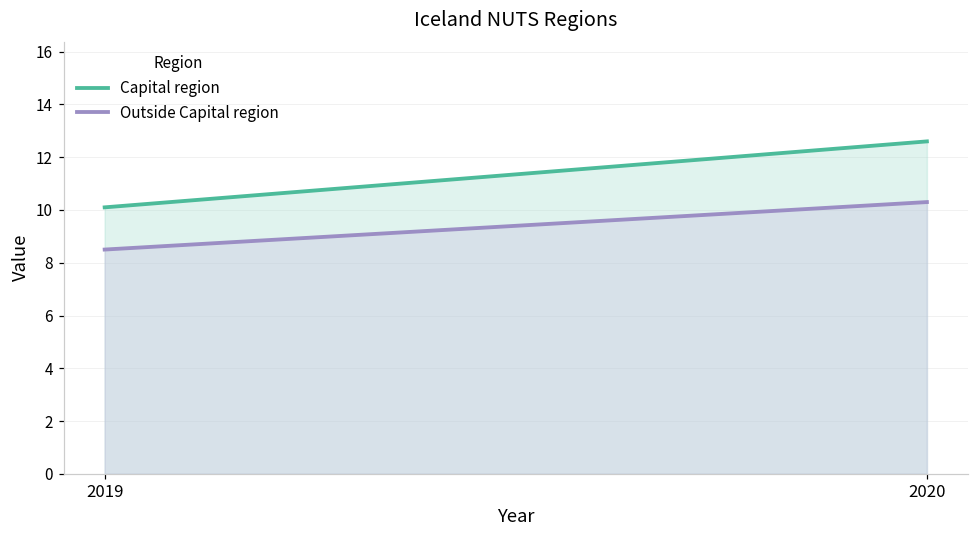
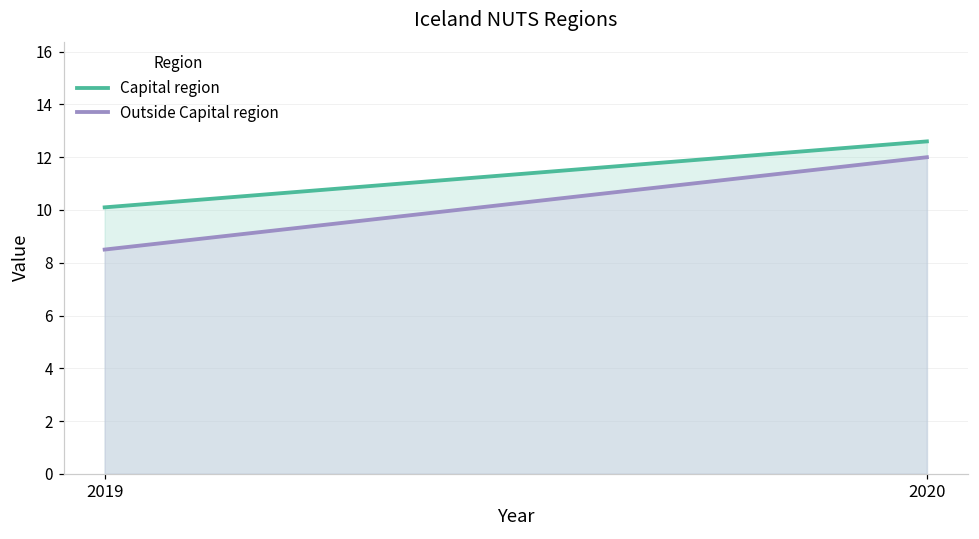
Outside Capital region, 2020: 10.3 -> 12.0
